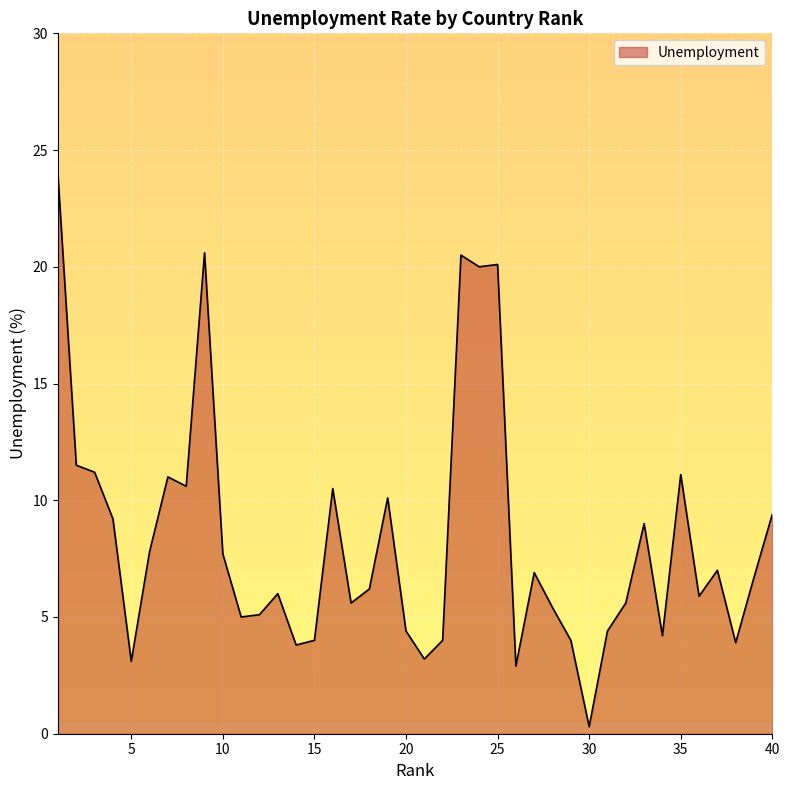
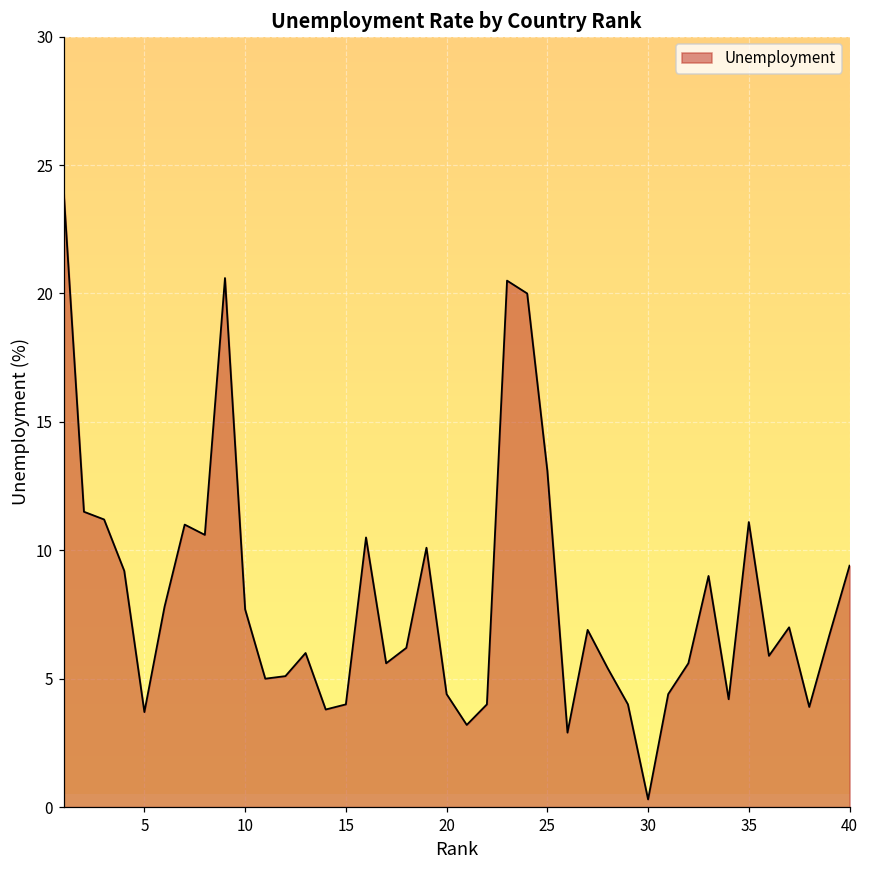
5: 3.1 -> 3.7
25: 20.1 -> 13.1
